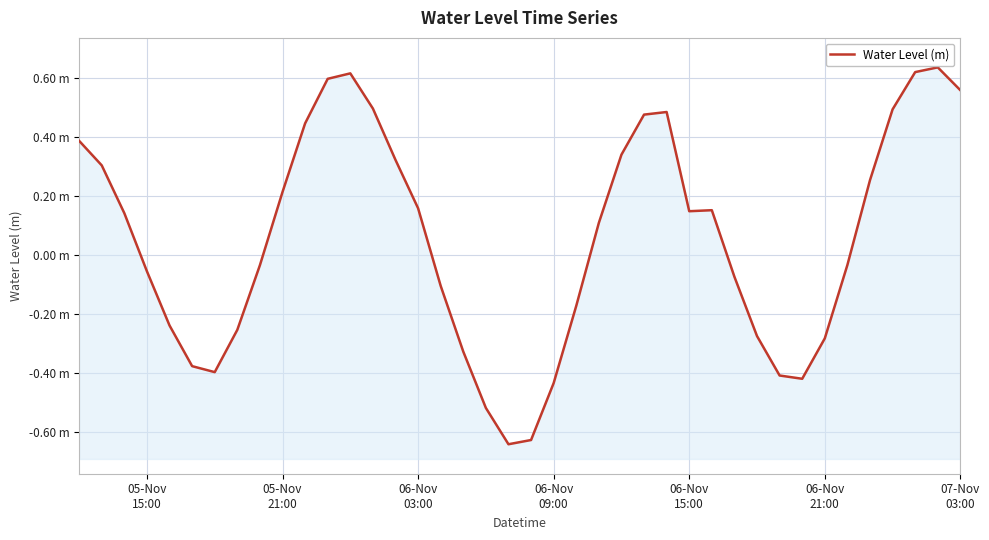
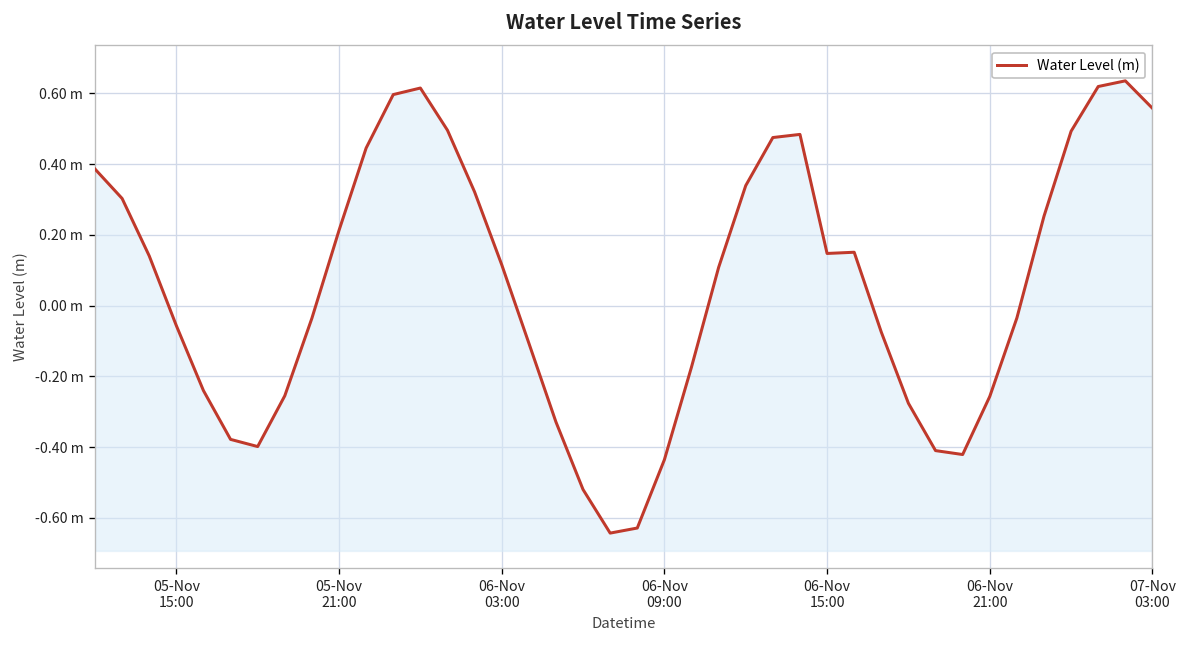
06-Nov 03:00: 0.16 m -> 0.12 m
06-Nov 21:00: -0.28 m -> -0.26 m
